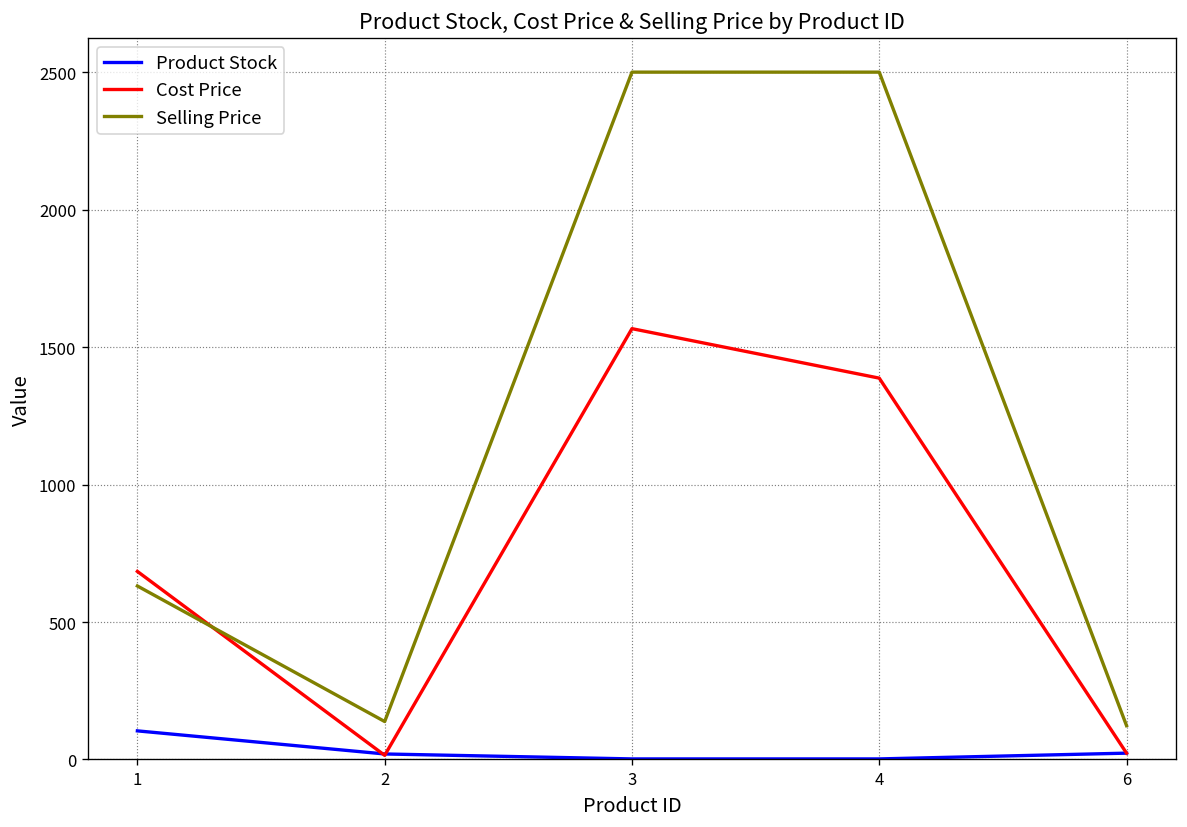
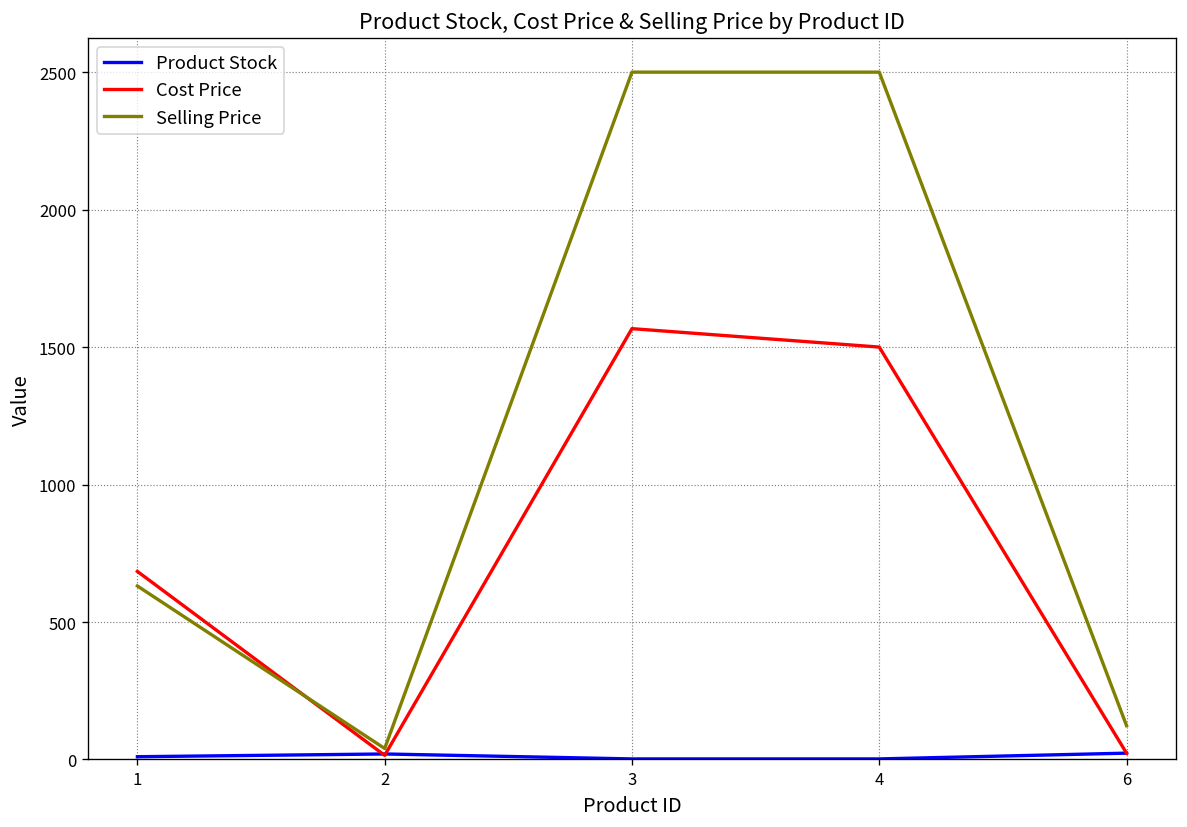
Product Stock, 1: 100 -> 10
Selling Price, 2: 140 -> 40
Cost Price, 4: 1390 -> 1500
